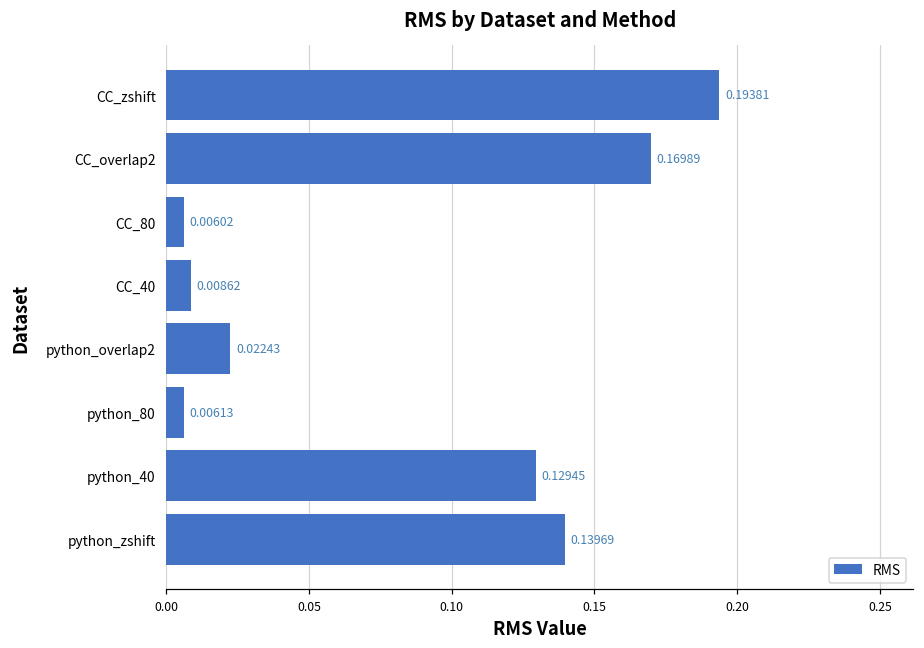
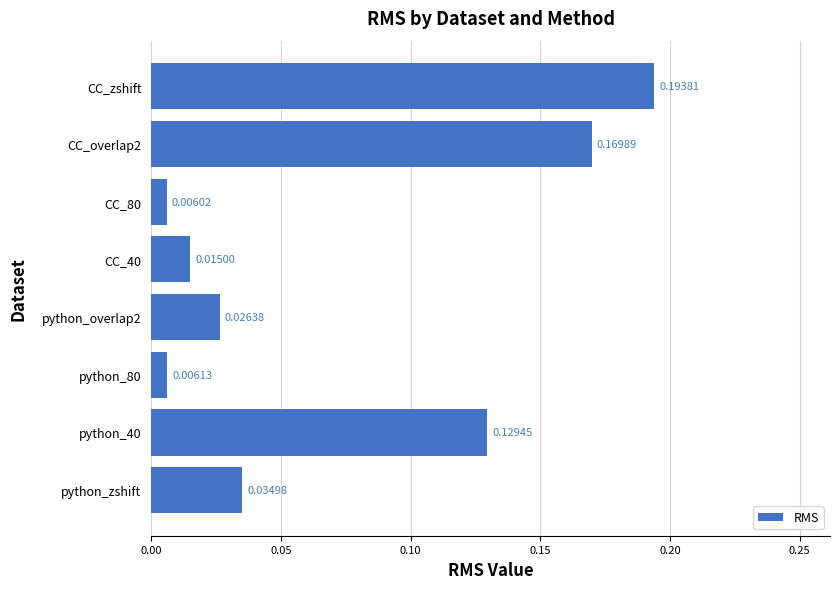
CC_40: 0.00862 -> 0.01500
python_overlap2: 0.02243 -> 0.02638
python_zshift: 0.13969 -> 0.03498
